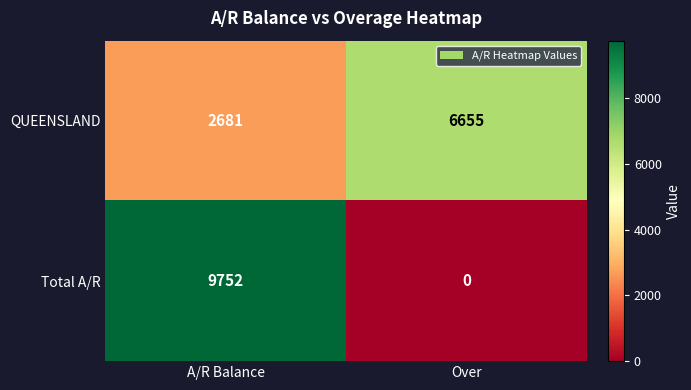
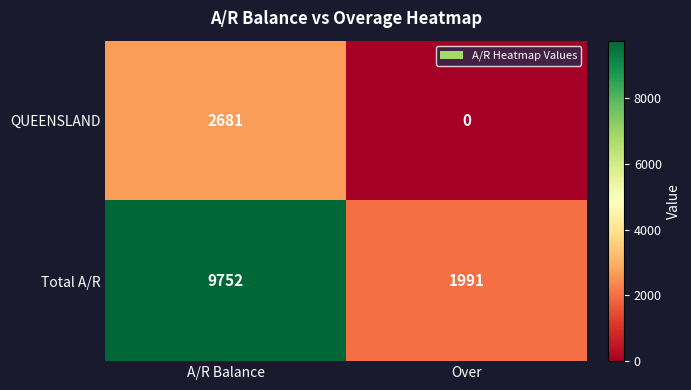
QUEENSLAND, Over: 6655 -> 0
Total A/R, Over: 0 -> 1991
